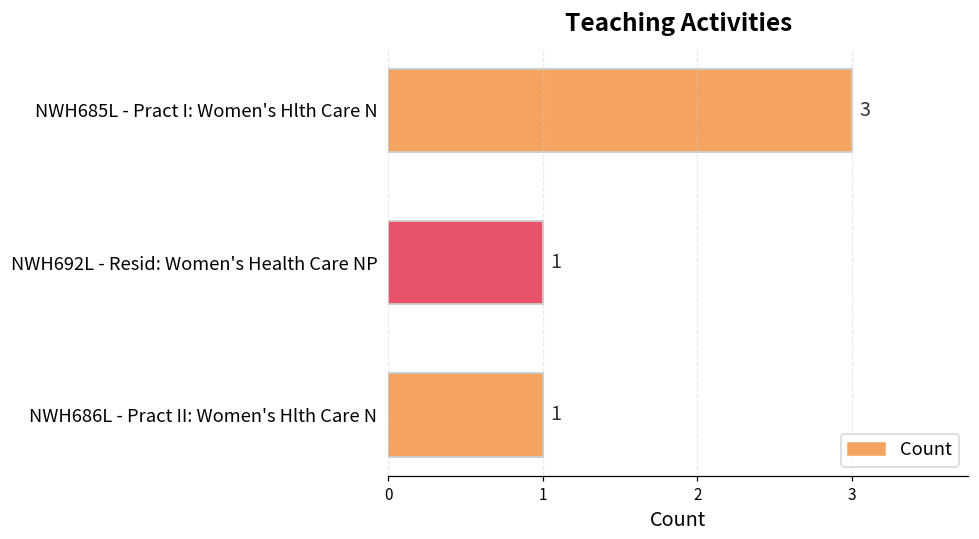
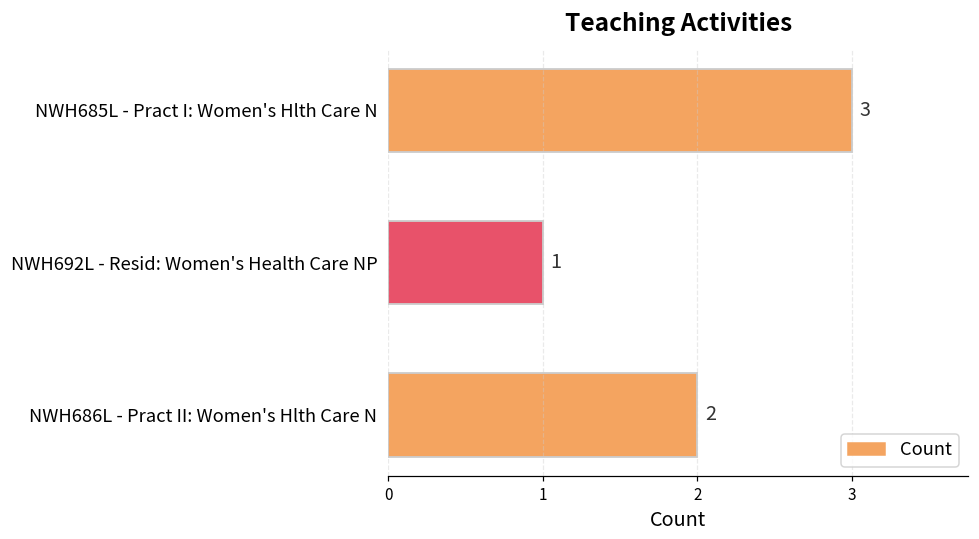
NWH686L - Pract II: Women's Hlth Care N: 1 -> 2
